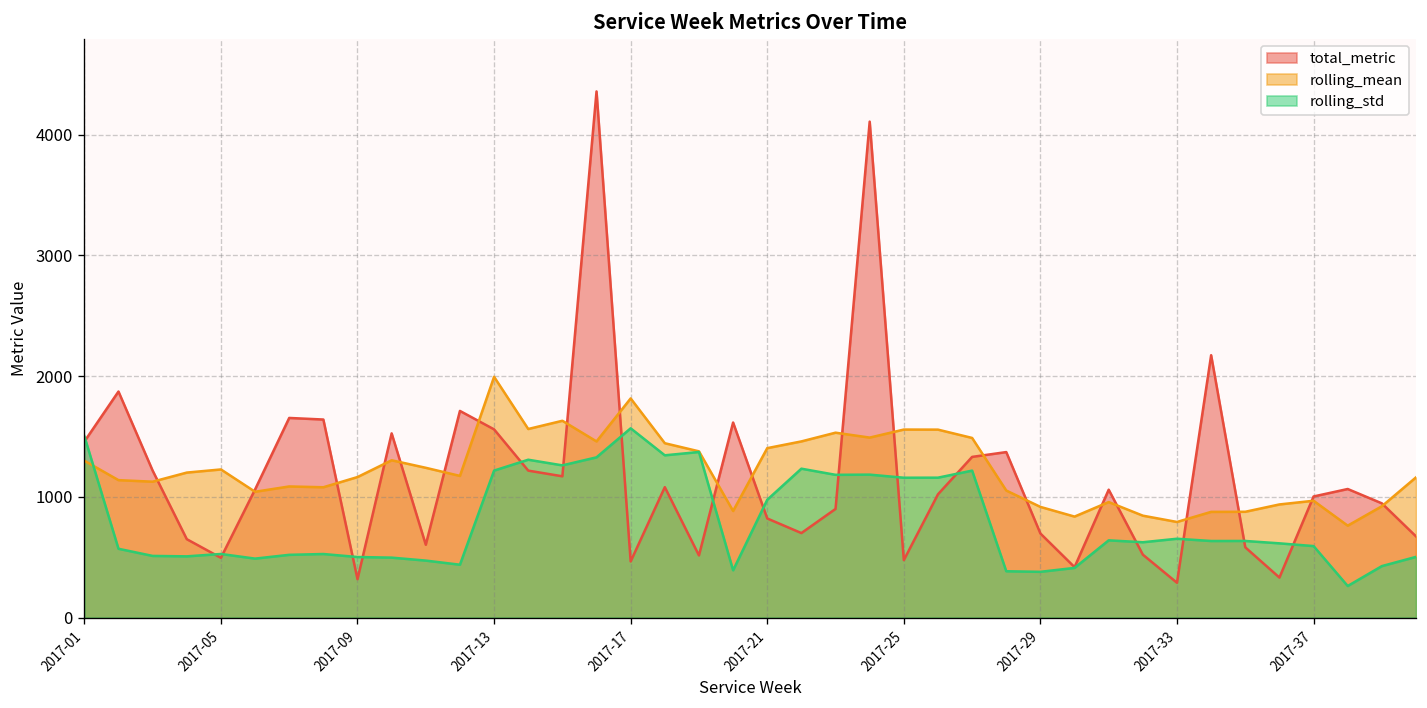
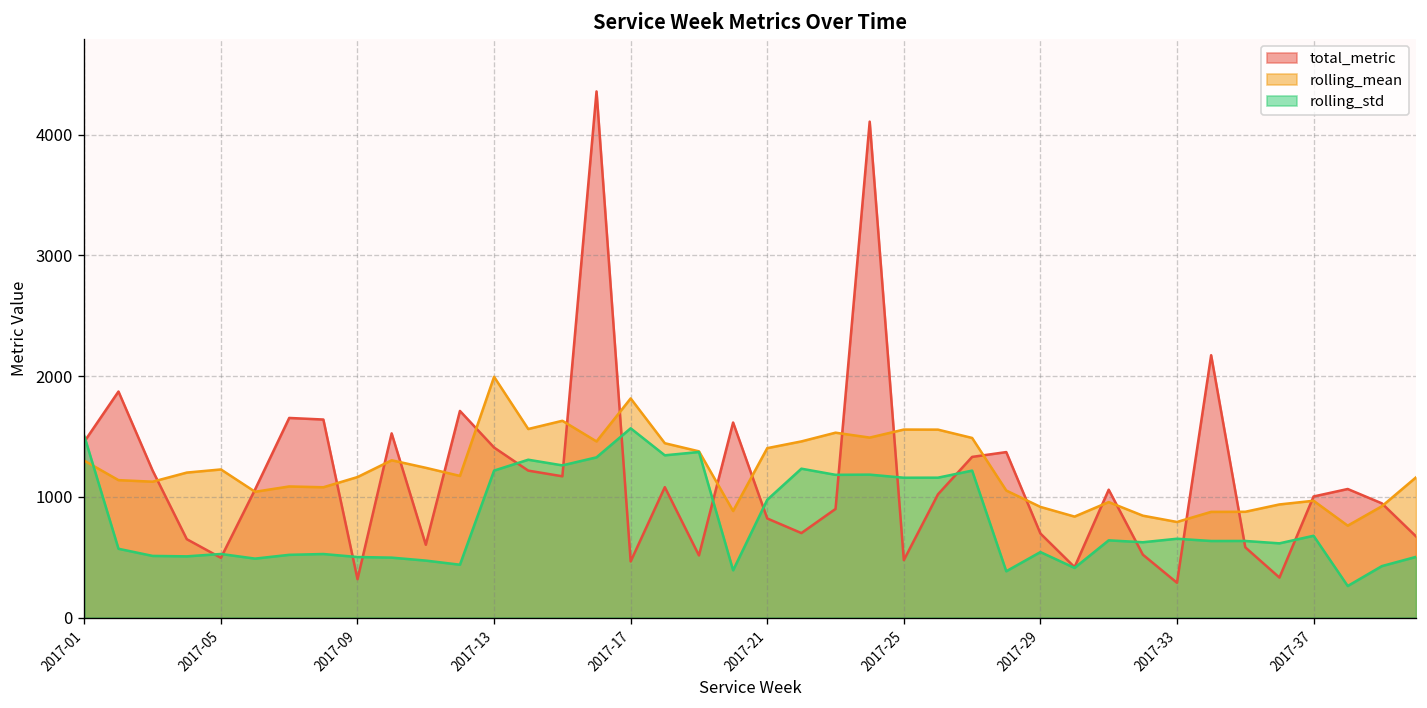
total_metric, 2017-13: 1560 -> 1410
rolling_std, 2017-29: 380 -> 540
rolling_std, 2017-37: 590 -> 680
